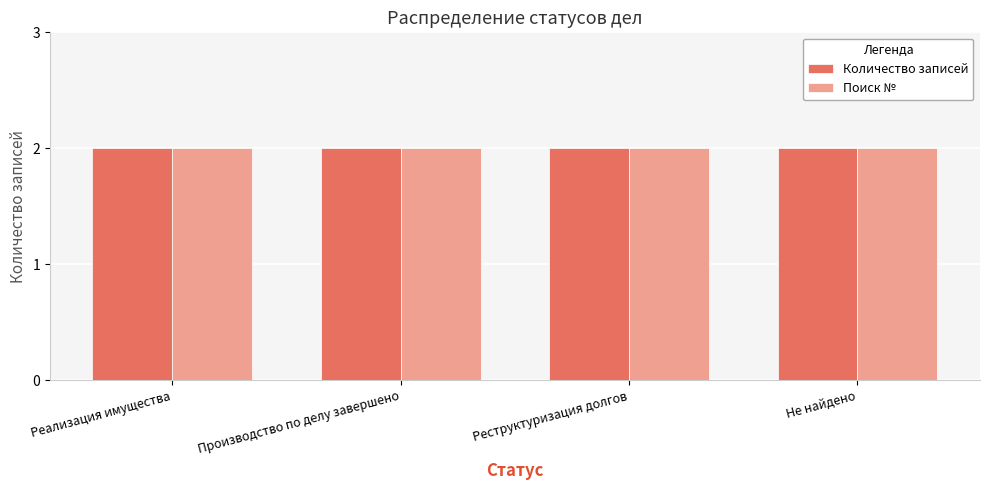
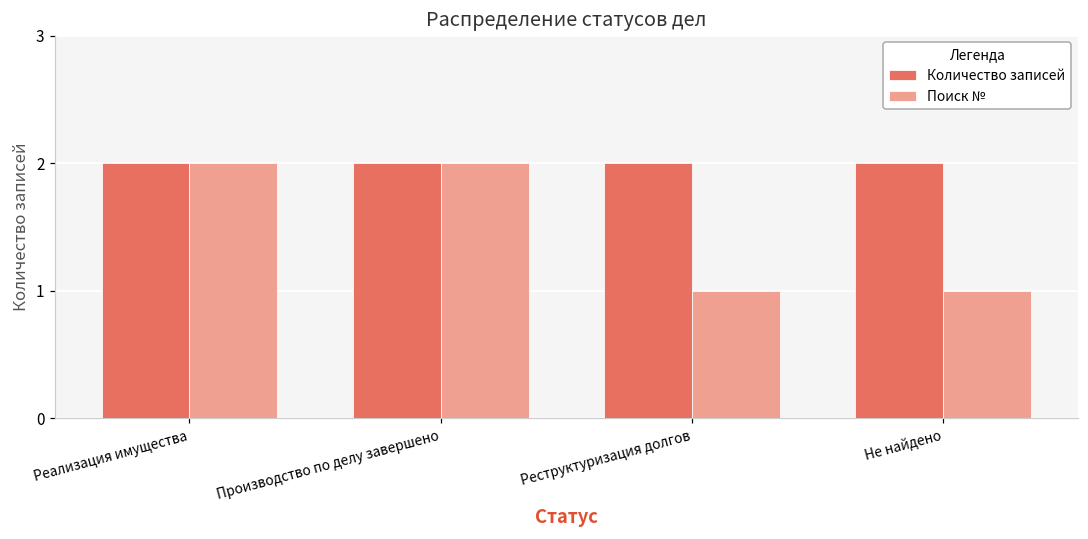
Поиск №, Реструктуризация долгов: 2 -> 1
Поиск №, Не найдено: 2 -> 1
